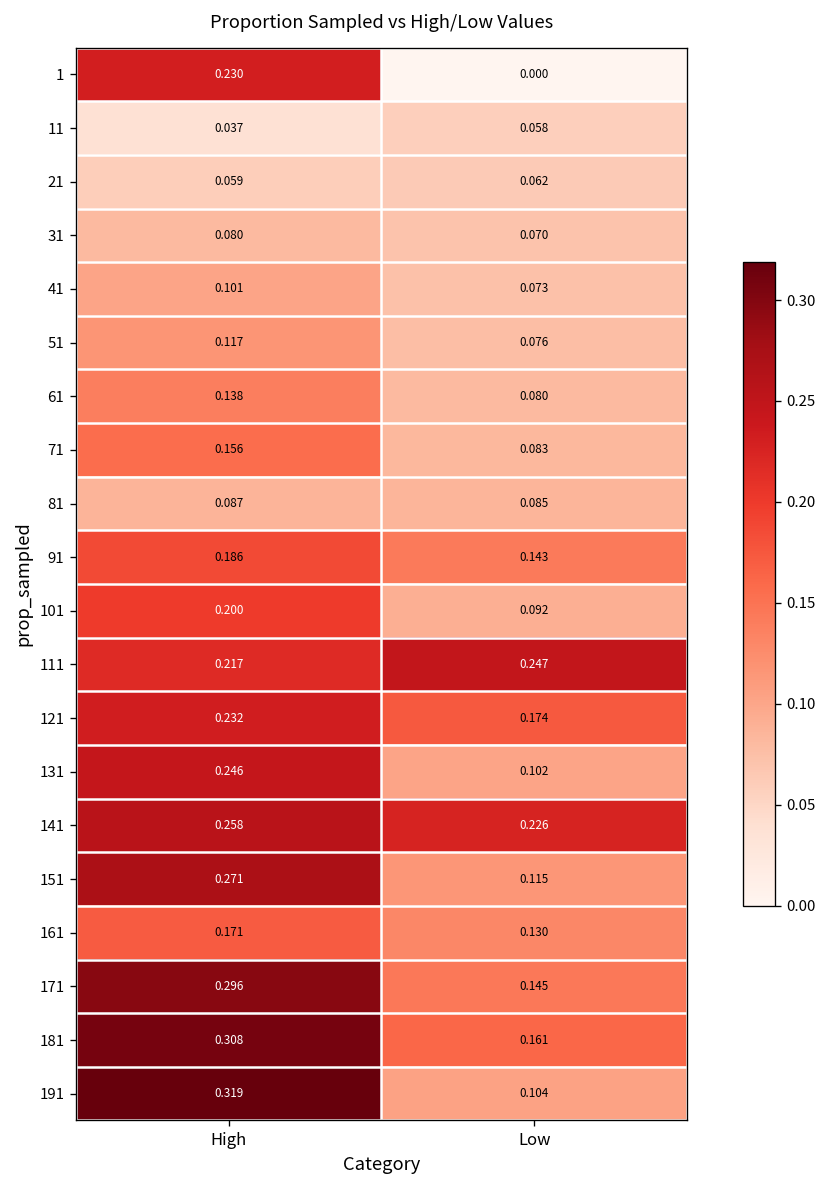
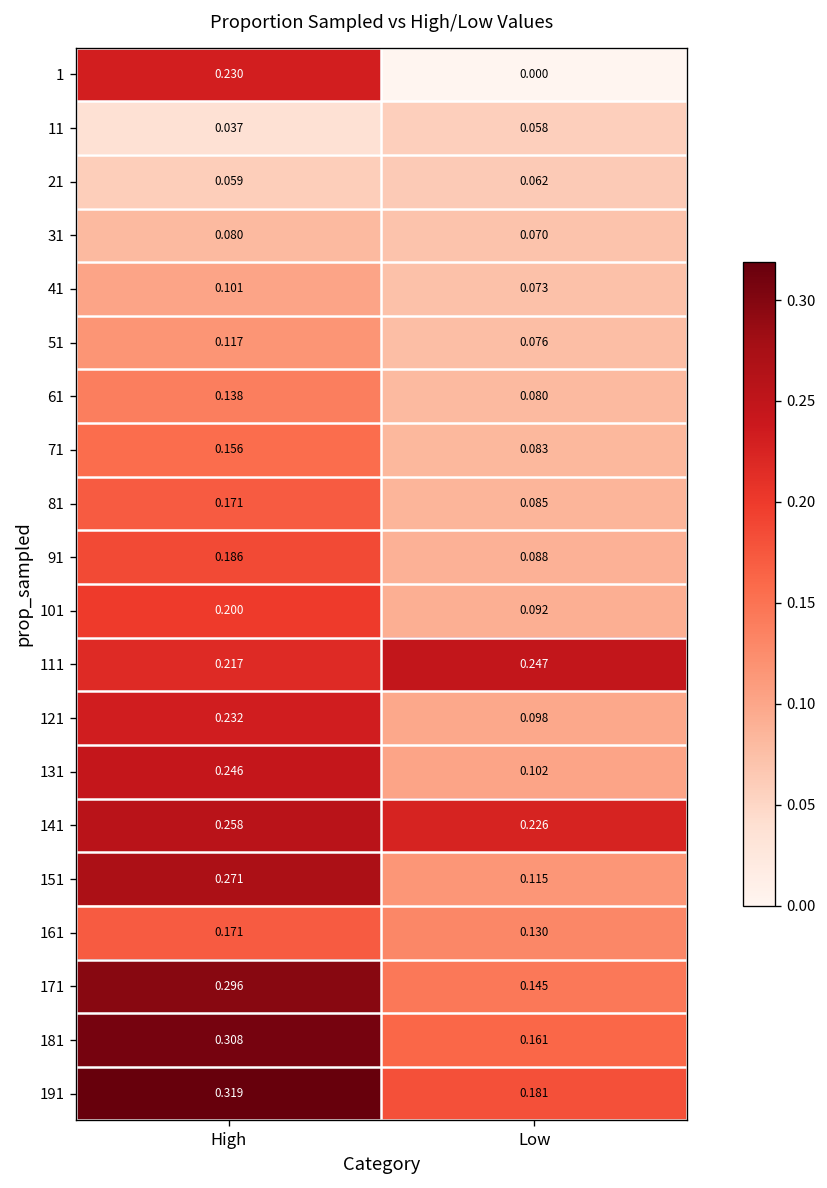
81, High: 0.087 -> 0.171
91, Low: 0.143 -> 0.088
121, Low: 0.174 -> 0.098
191, Low: 0.104 -> 0.181
